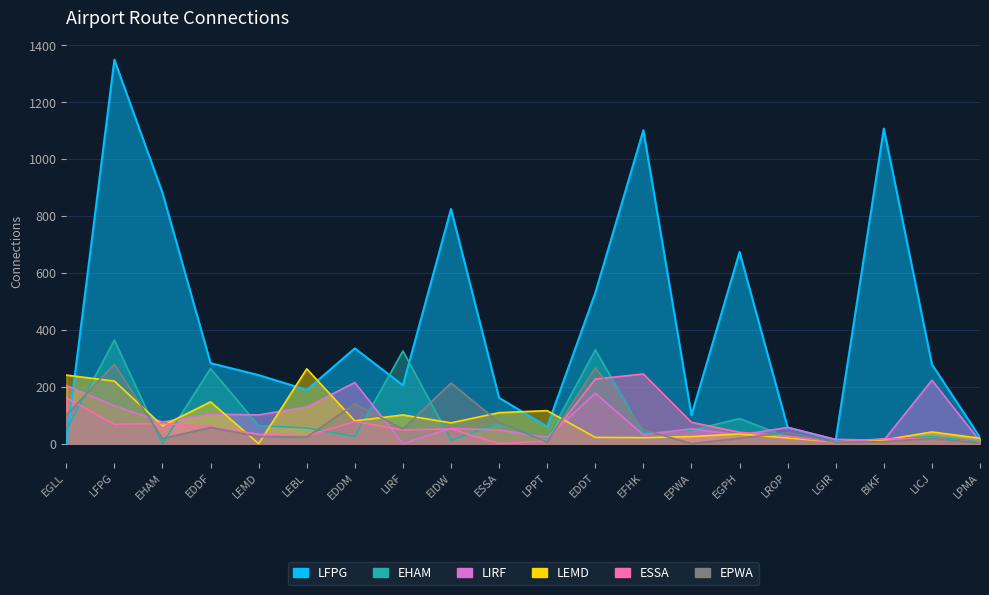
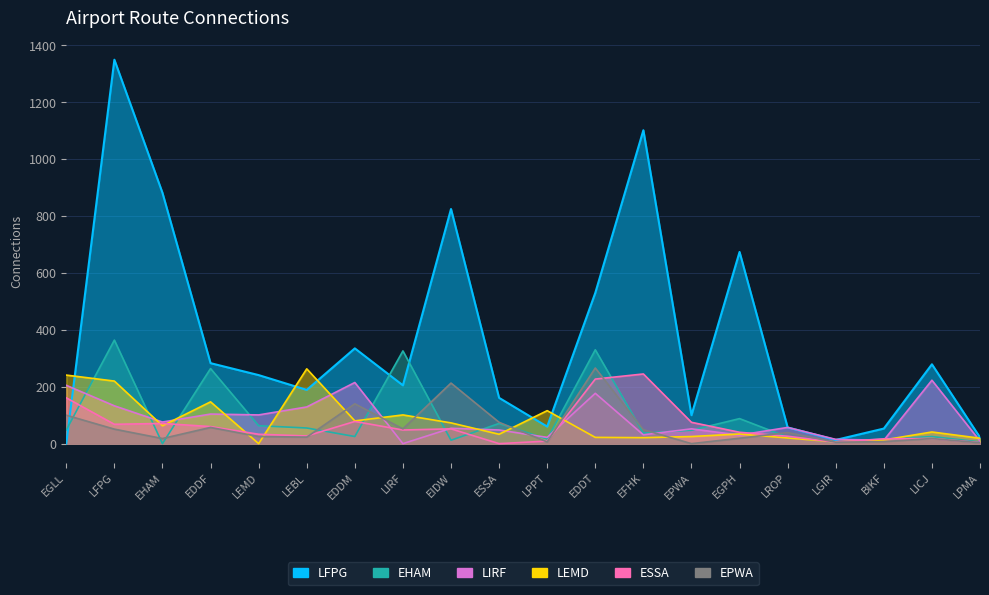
EPWA, LFPG: 280 -> 50
LEMD, ESSA: 110 -> 30
LFPG, BIKF: 1110 -> 50
